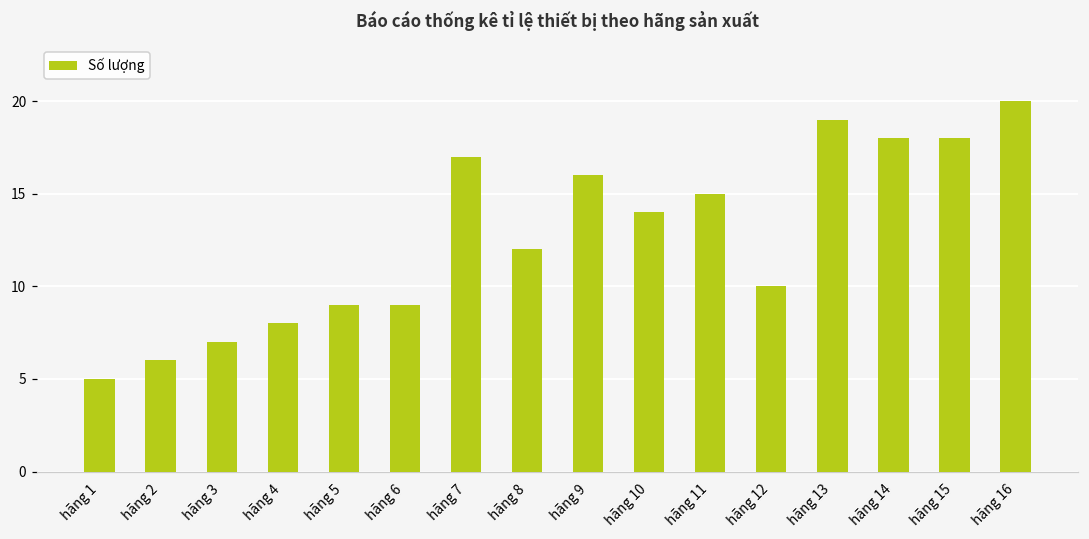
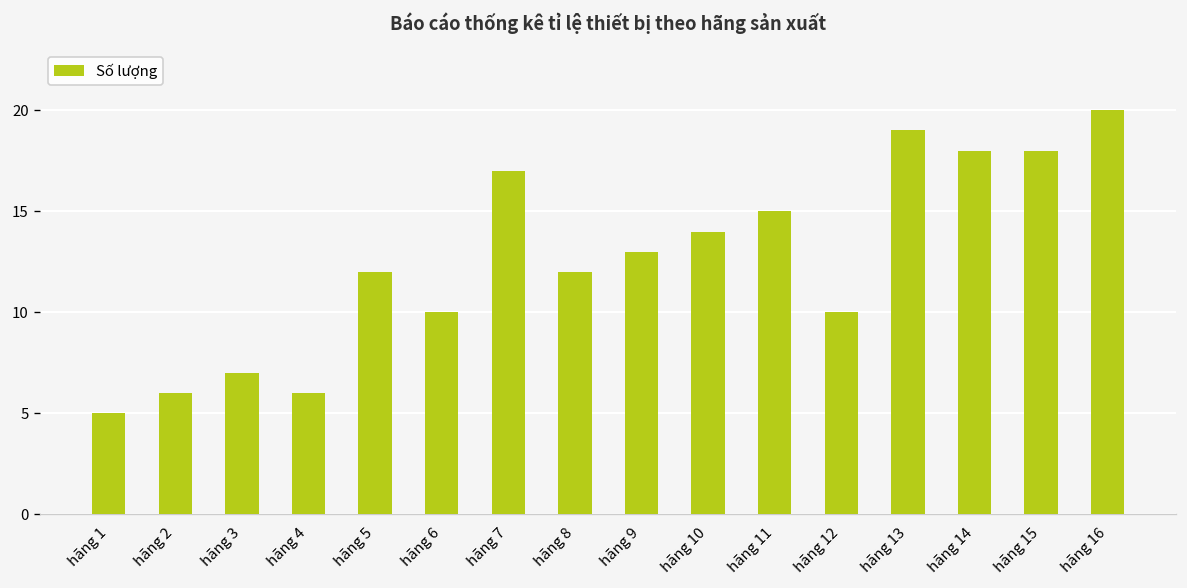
hãng 4: 8 -> 6
hãng 5: 9 -> 12
hãng 6: 9 -> 10
hãng 9: 16 -> 13
